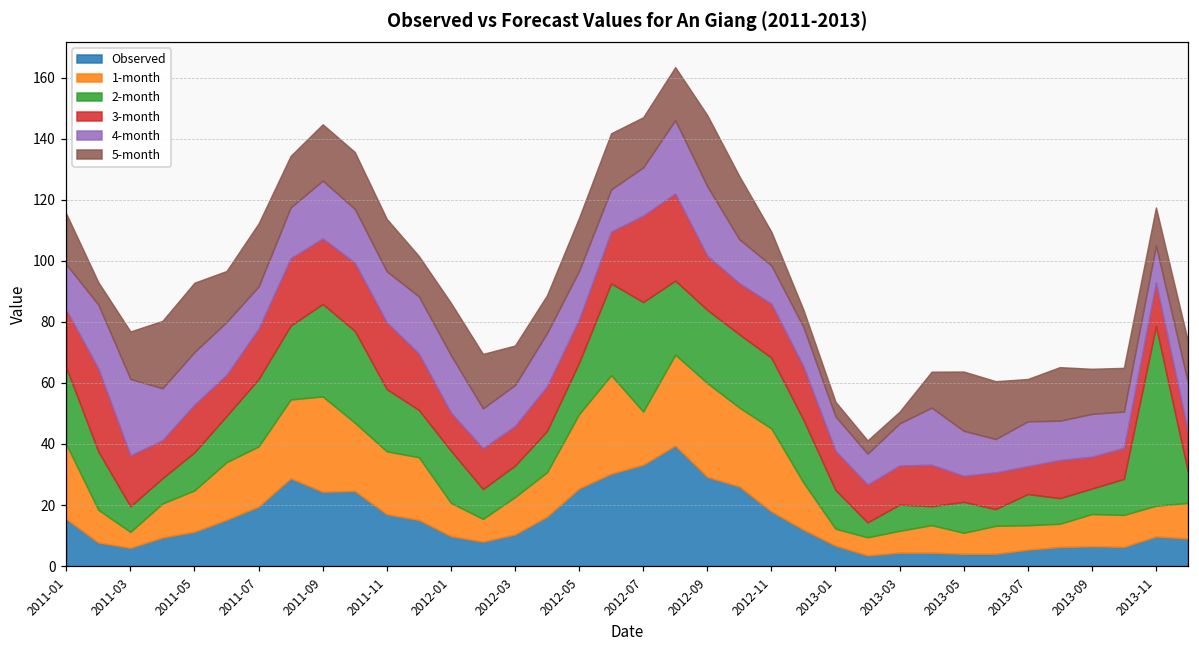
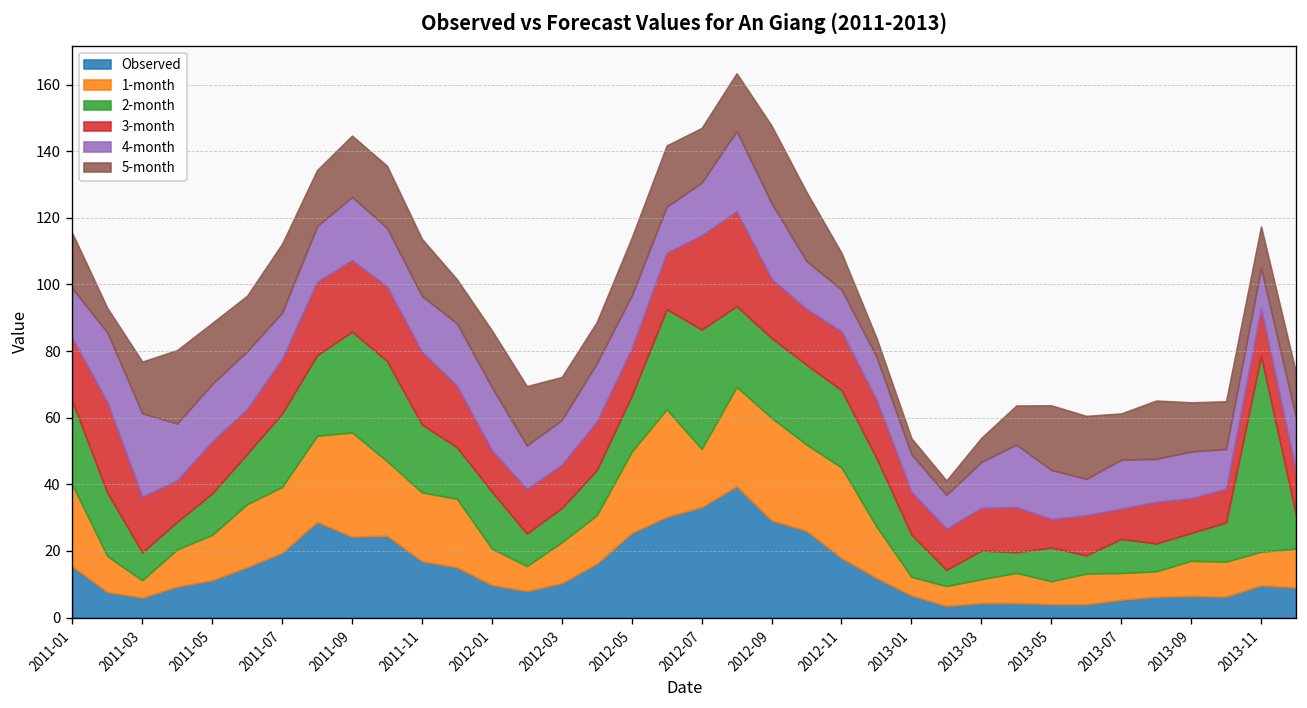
5-month, 2011-05: 23 -> 18
5-month, 2013-03: 4 -> 7
